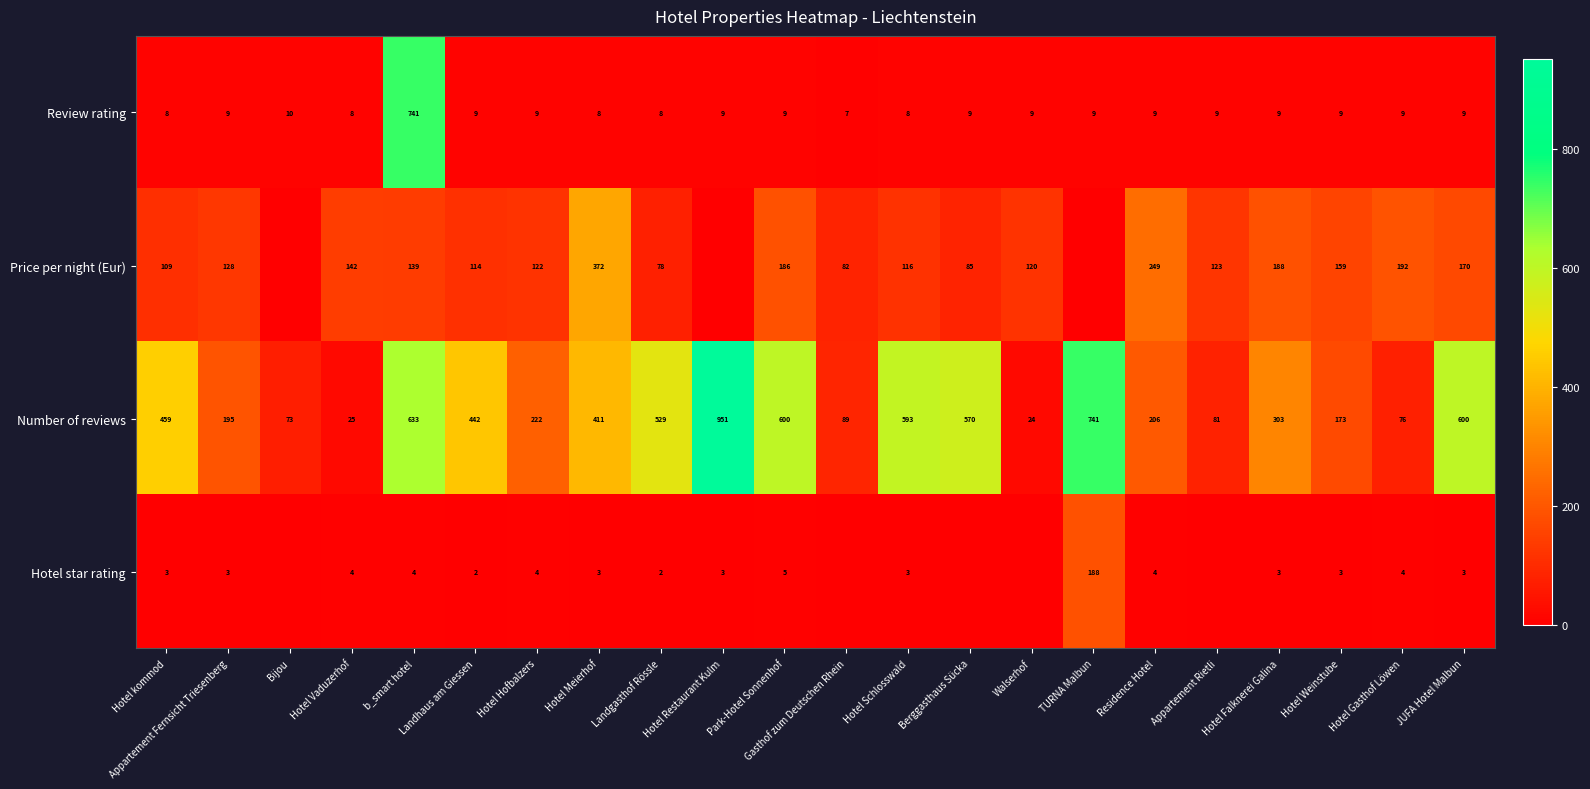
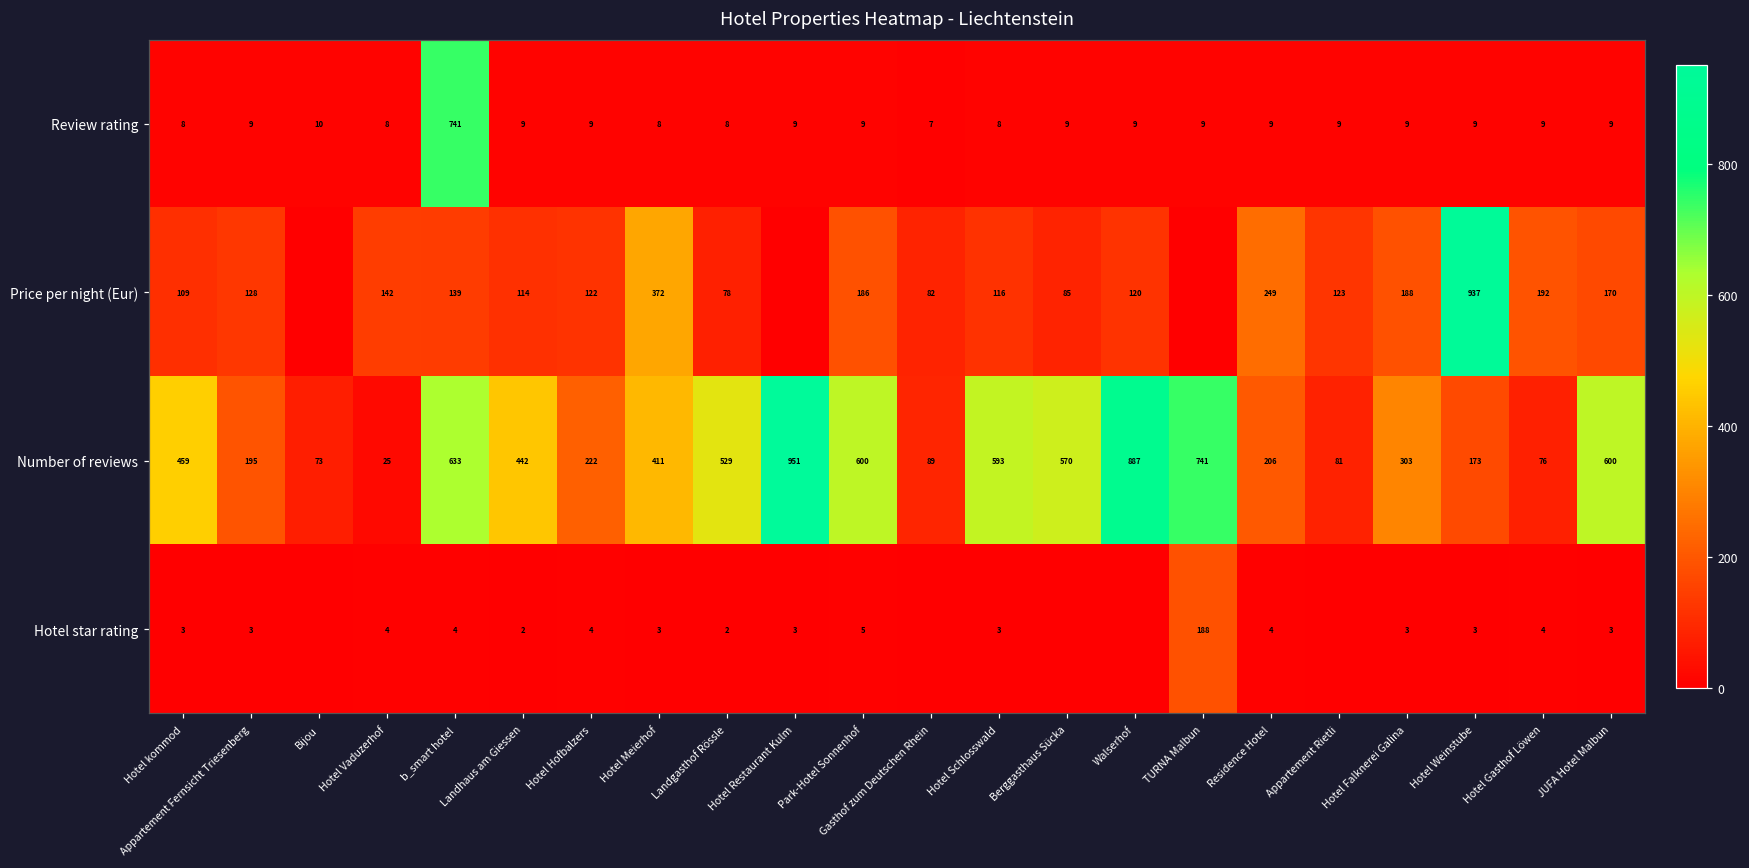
Price per night (Eur), Hotel Weinstube: 159 -> 937
Number of reviews, Walserhof: 24 -> 887
